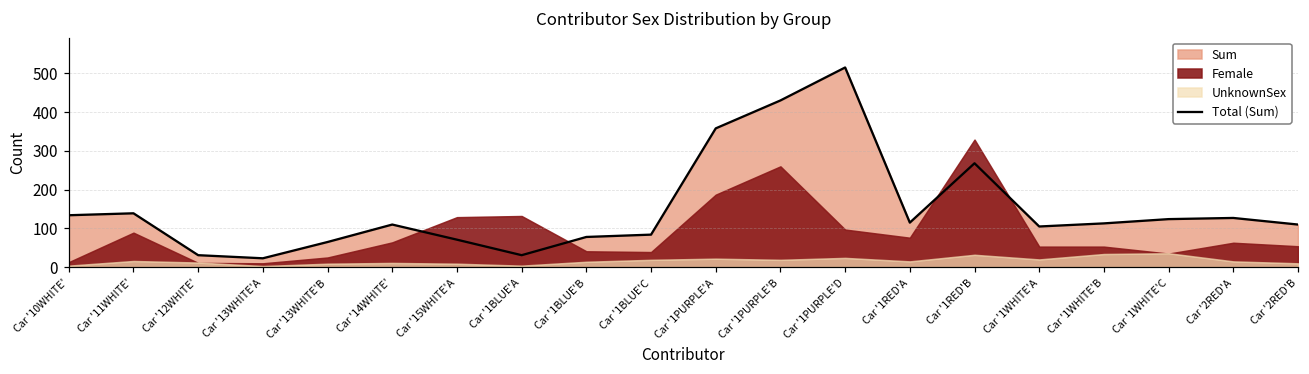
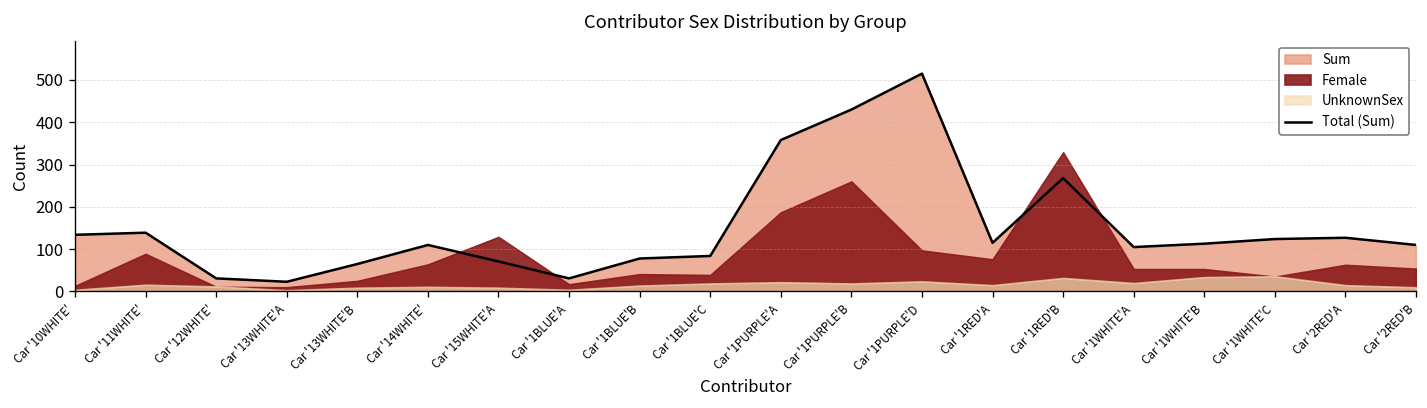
Female, Car '1BLUE'A: 130 -> 20
